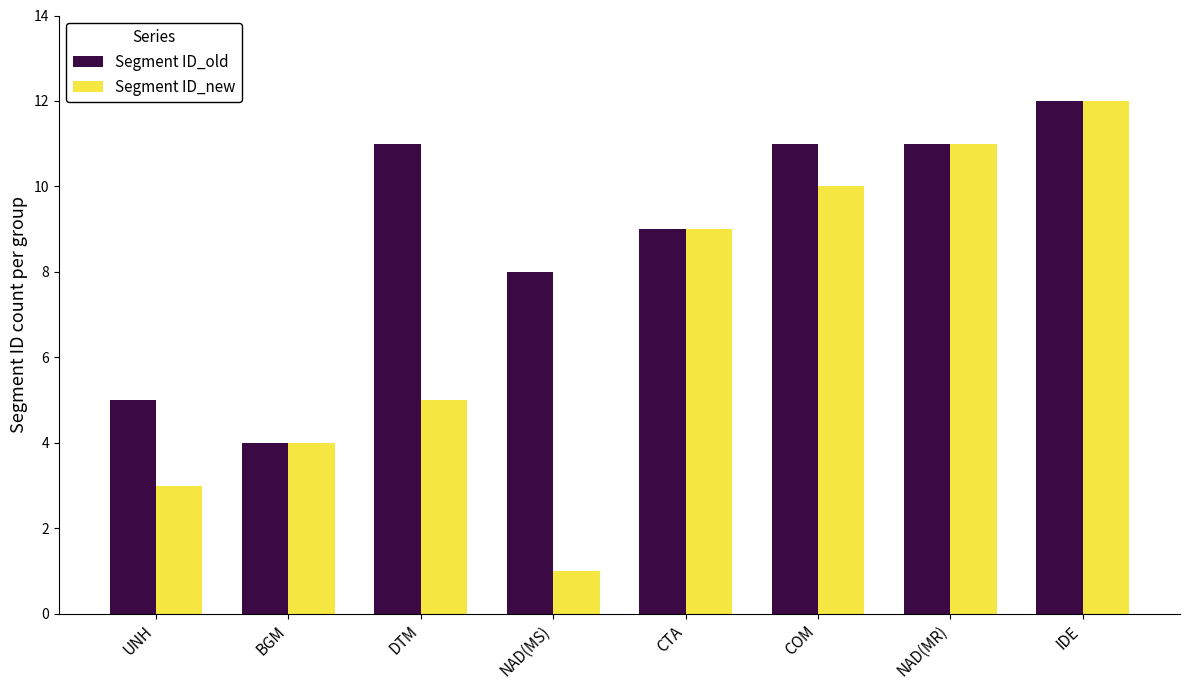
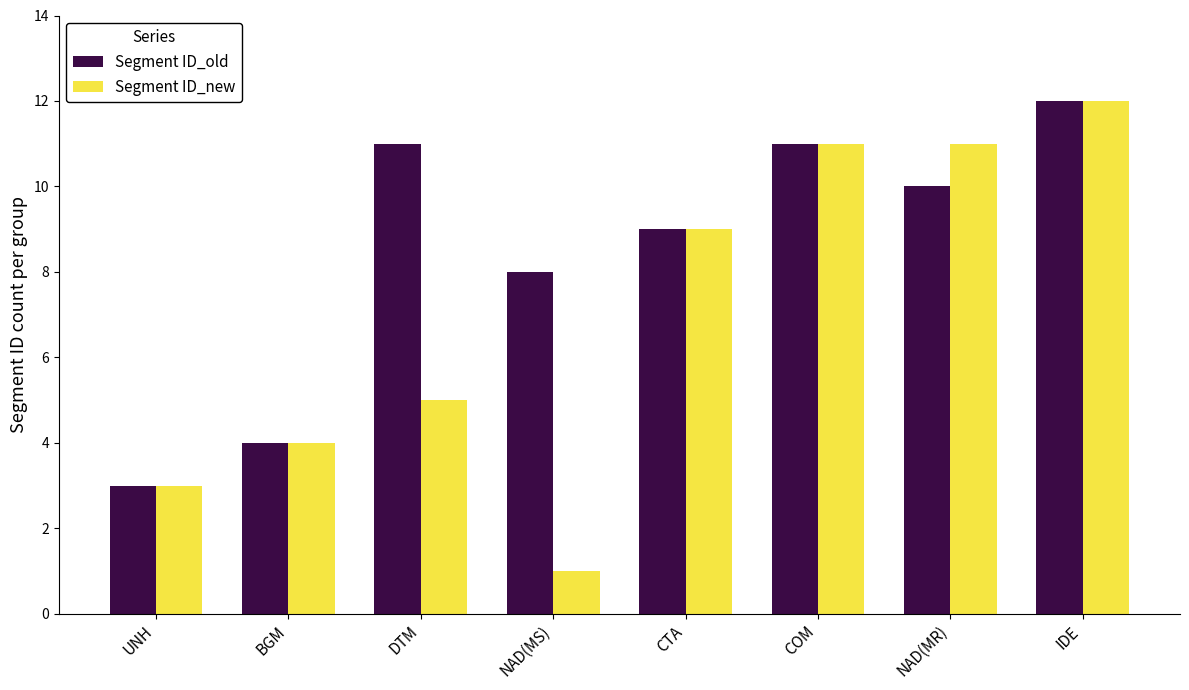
Segment ID_old, UNH: 5 -> 3
Segment ID_new, COM: 10 -> 11
Segment ID_old, NAD(MR): 11 -> 10
